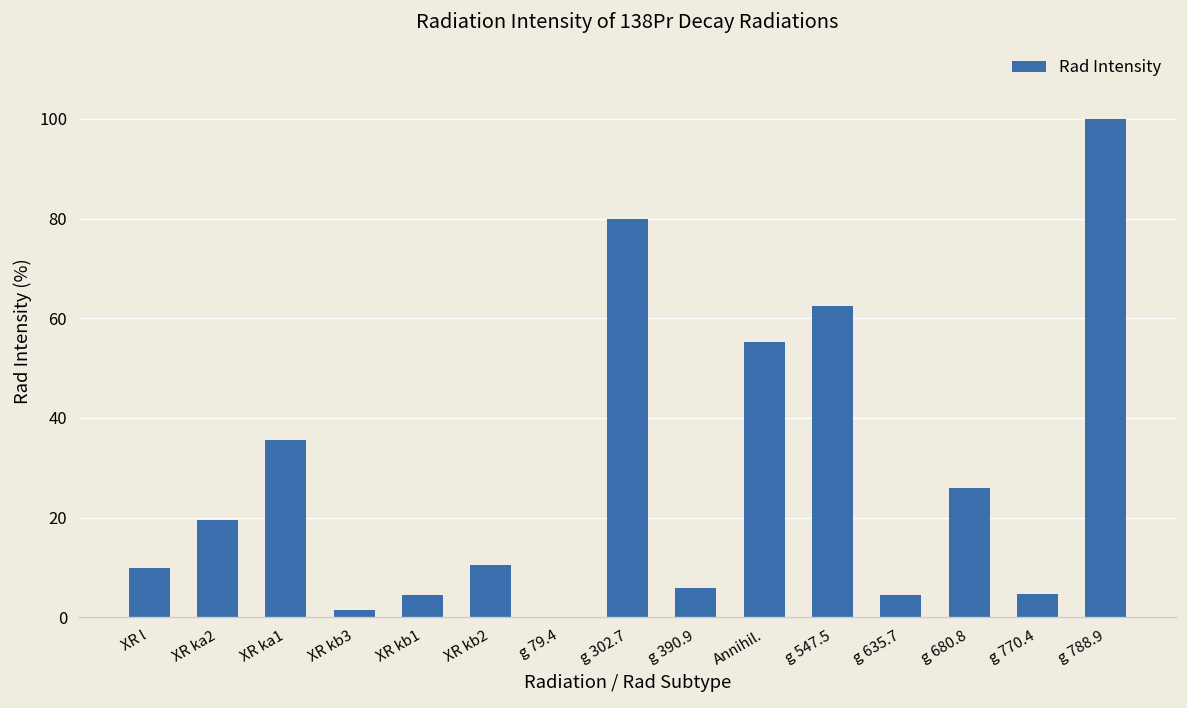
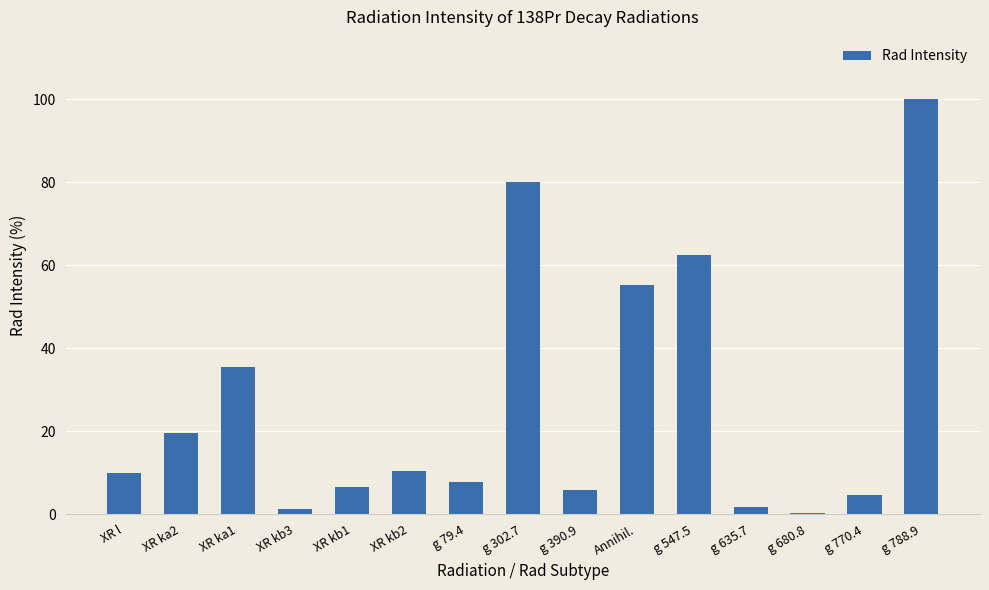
XR kb1: 5 -> 7
g 79.4: 0 -> 8
g 635.7: 5 -> 2
g 680.8: 26 -> 0
